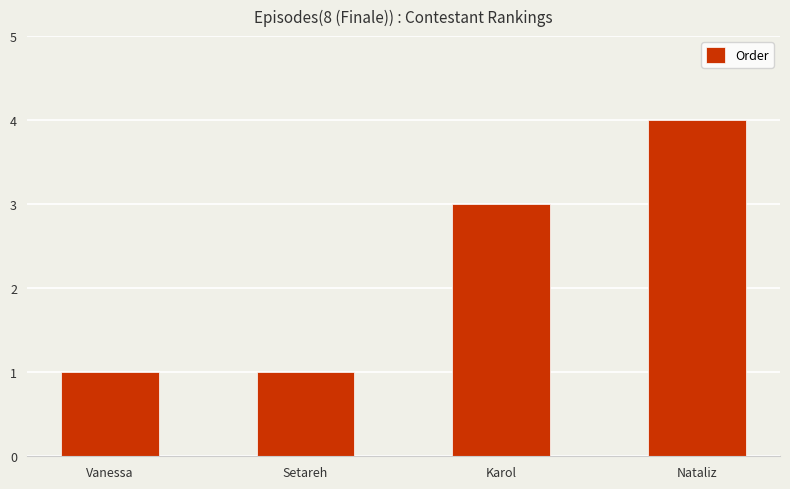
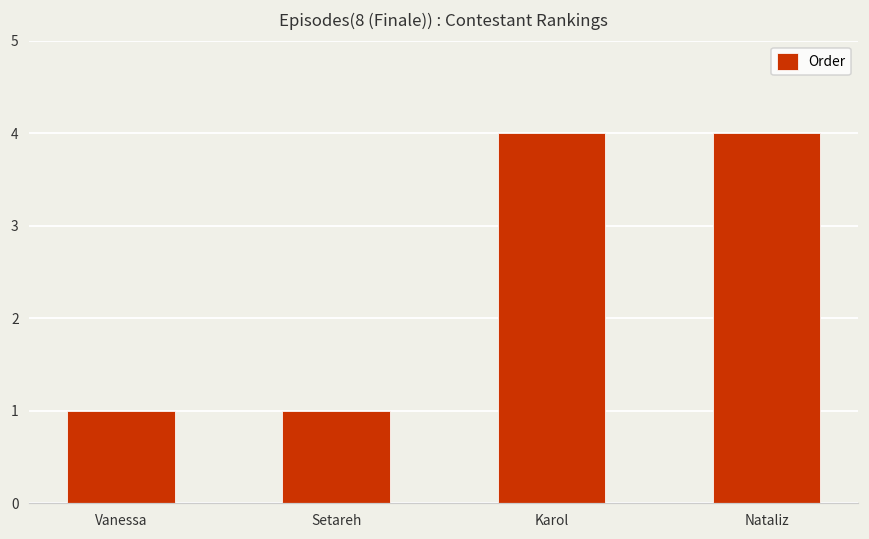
Karol: 3 -> 4
